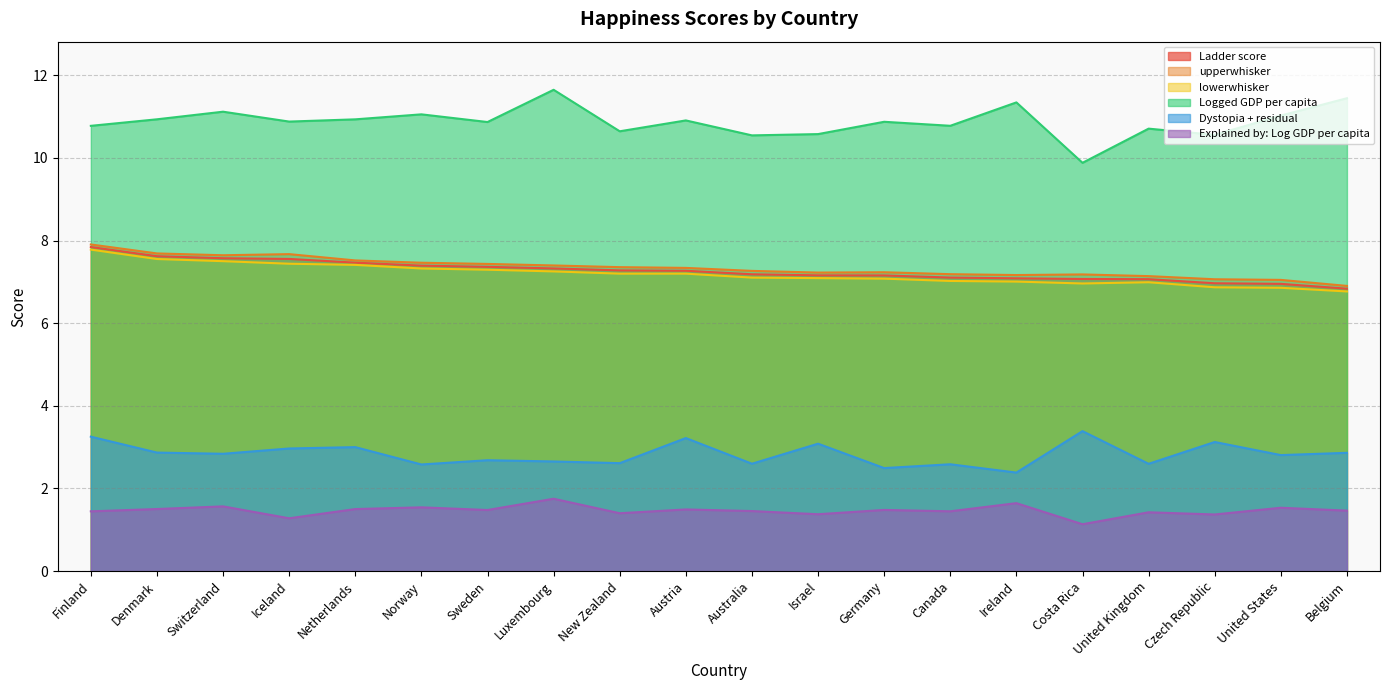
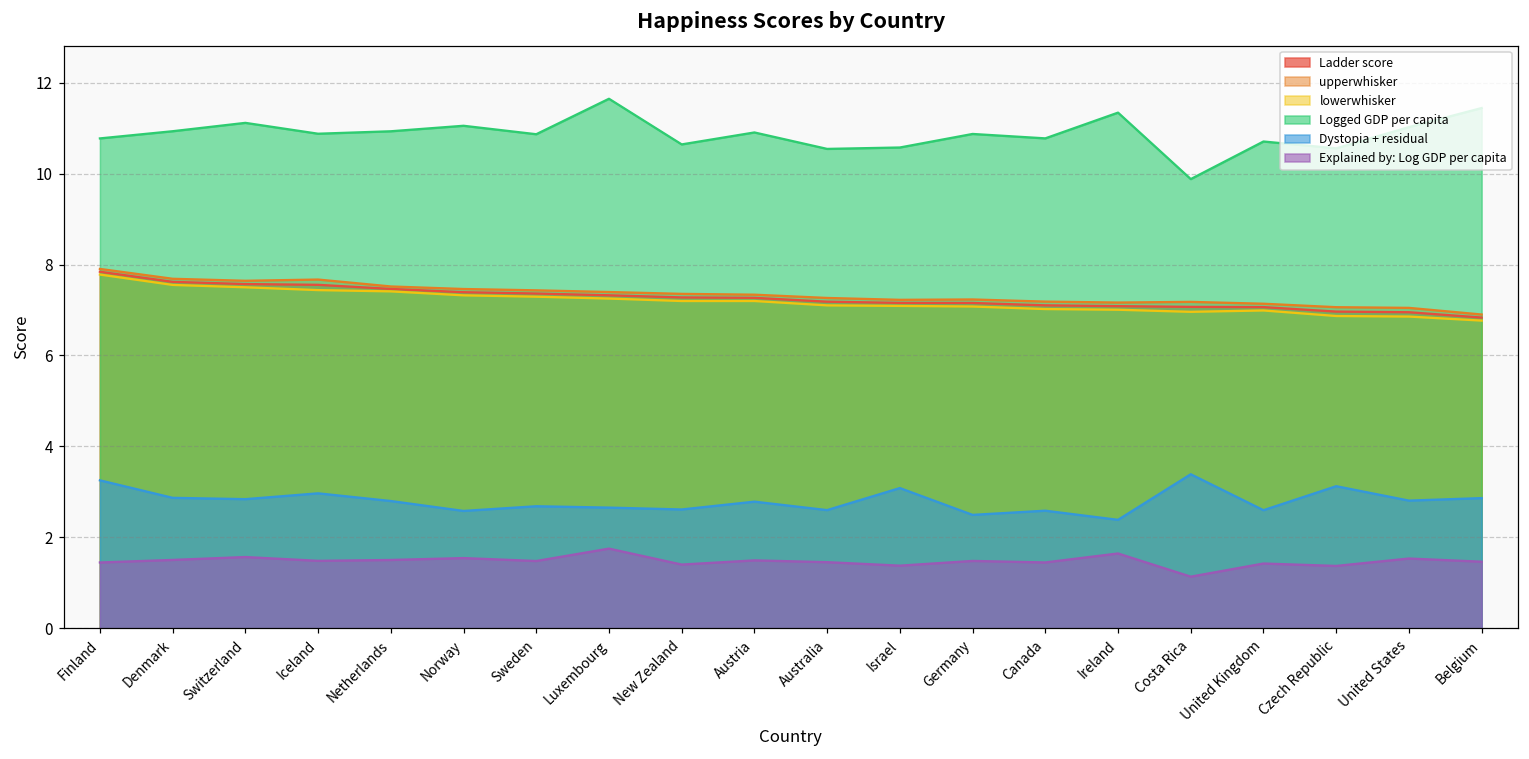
Explained by: Log GDP per capita, Iceland: 1.3 -> 1.5
Dystopia + residual, Netherlands: 3.0 -> 2.8
Dystopia + residual, Austria: 3.2 -> 2.8
